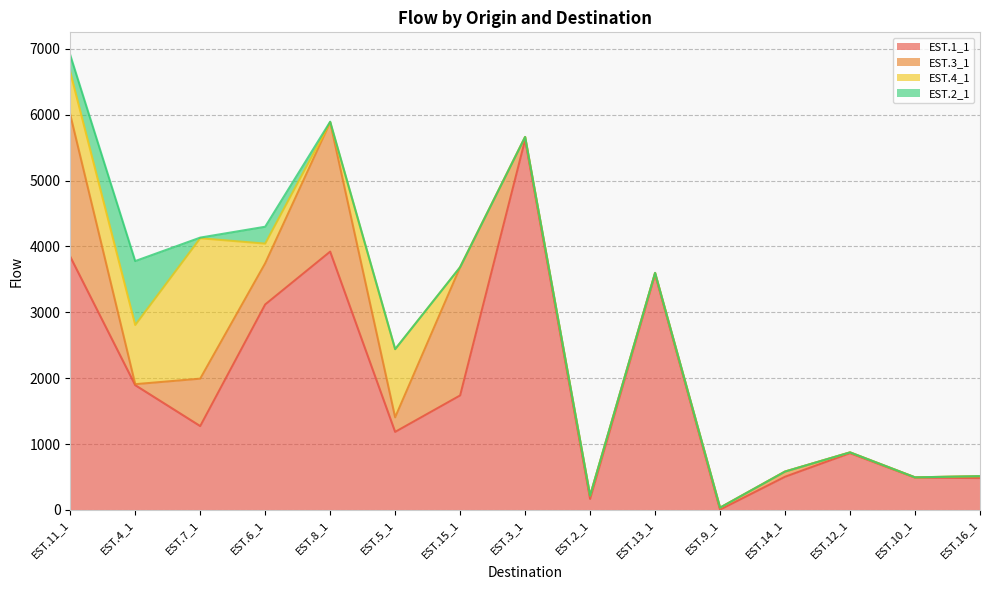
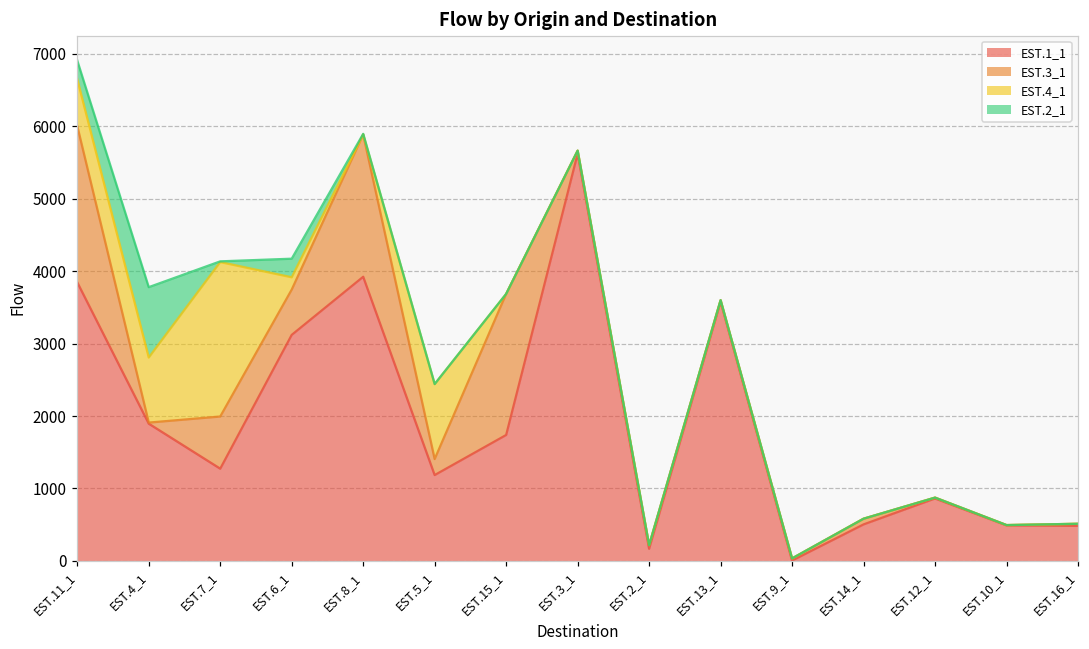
EST.4_1, EST.6_1: 300 -> 200
